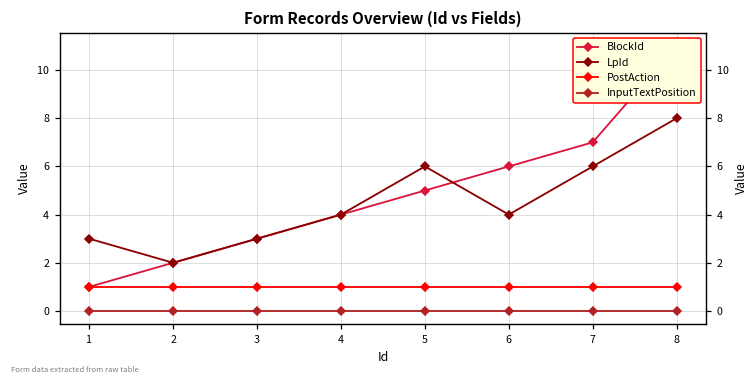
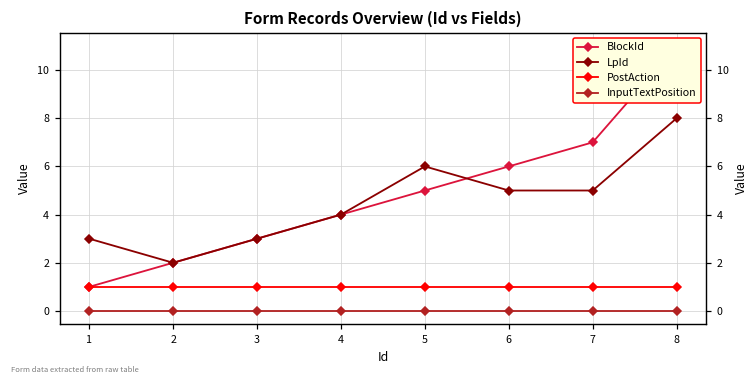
LpId, 6: 4 -> 5
LpId, 7: 6 -> 5
